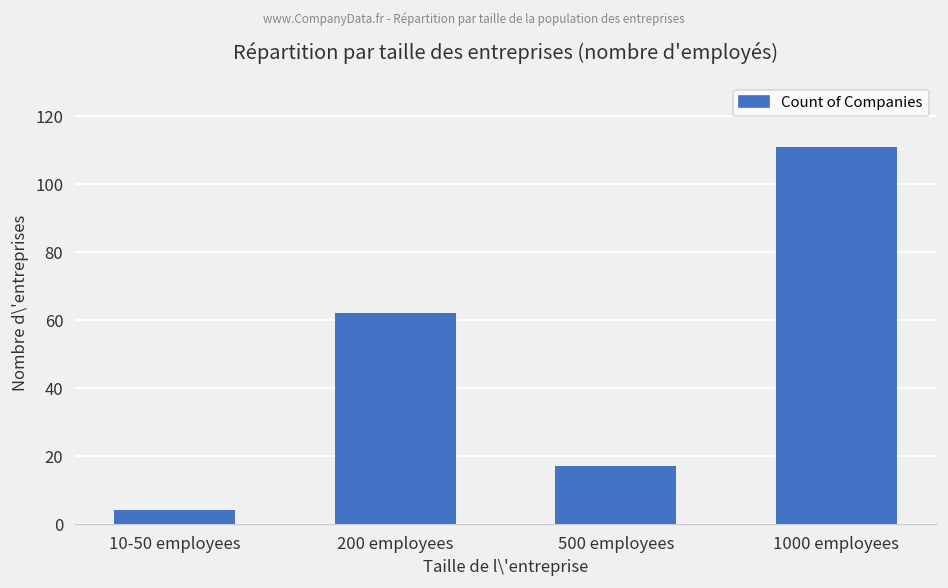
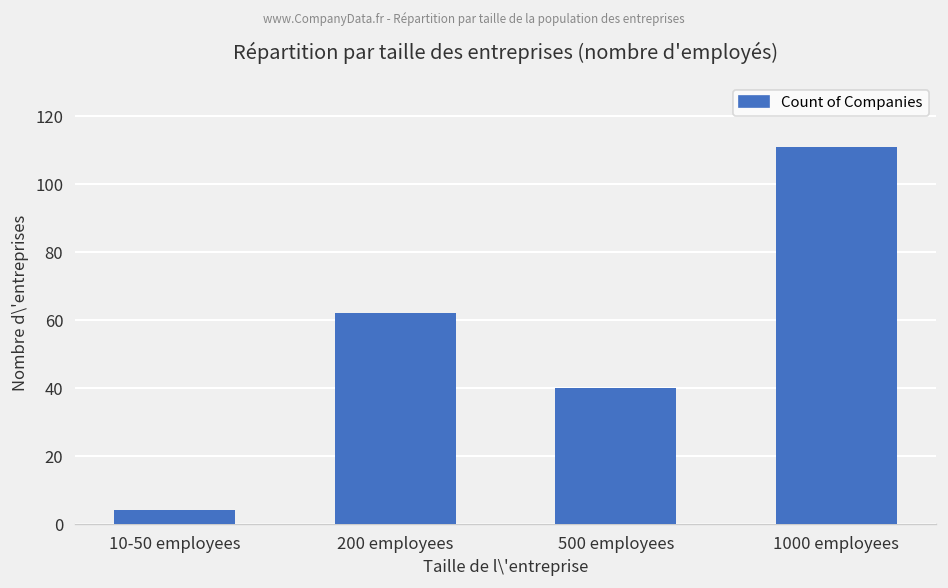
500 employees: 17 -> 40
